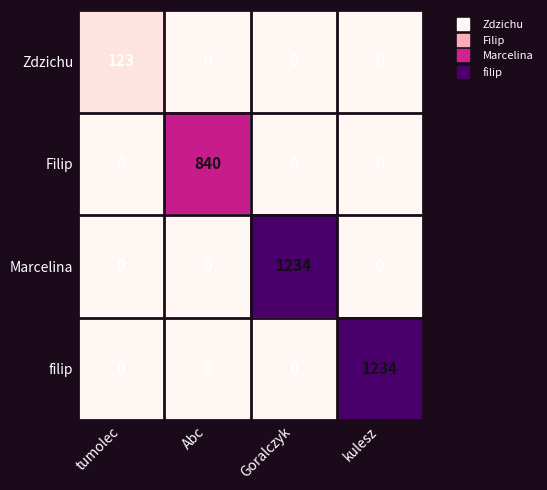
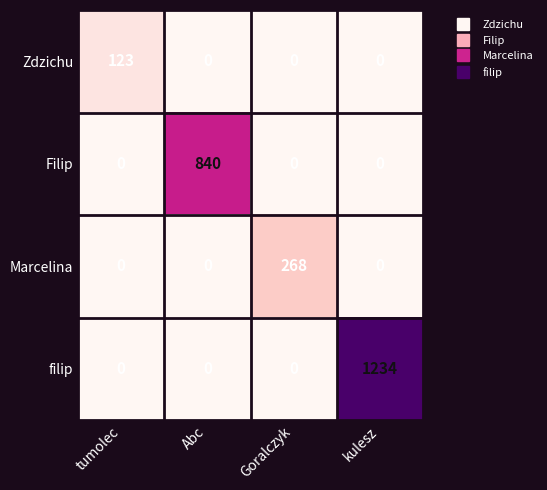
Marcelina, Goralczyk: 1234 -> 268
